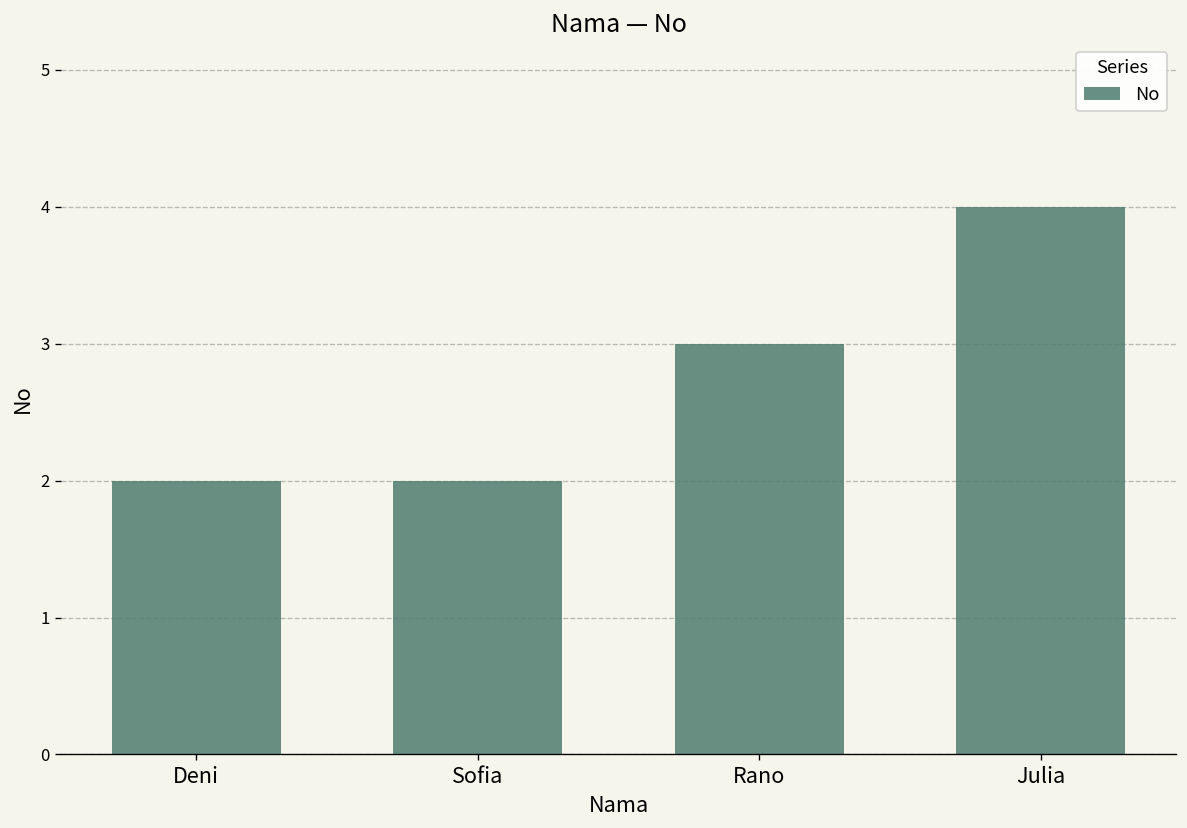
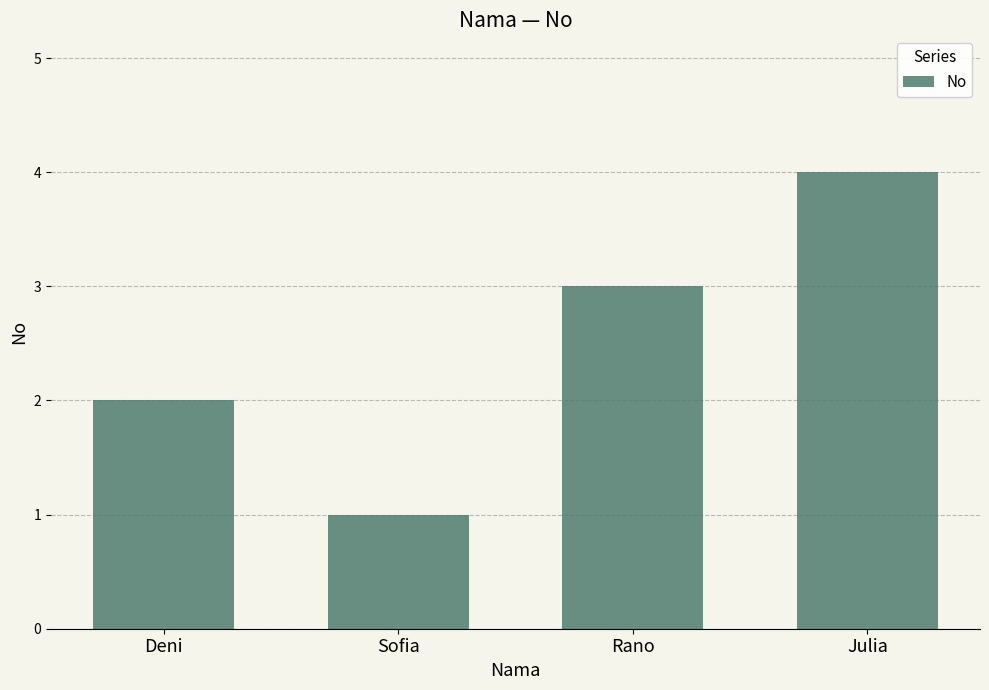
Sofia: 2 -> 1
